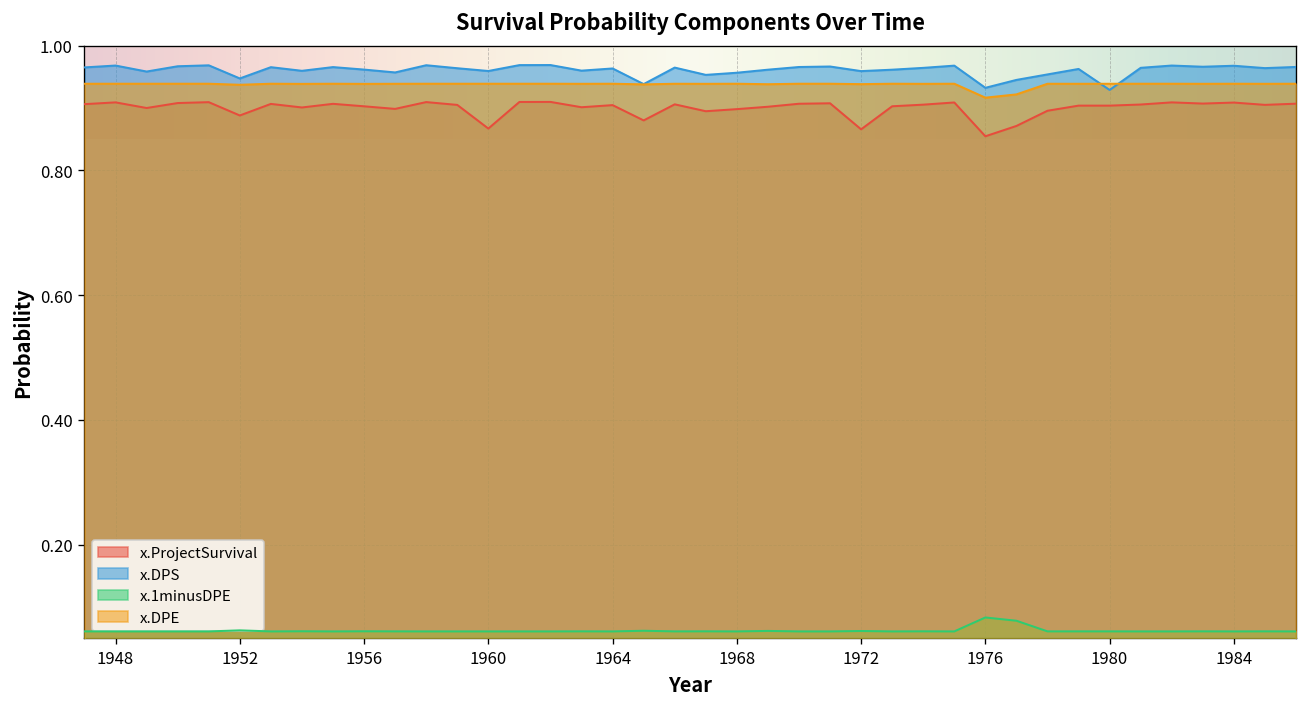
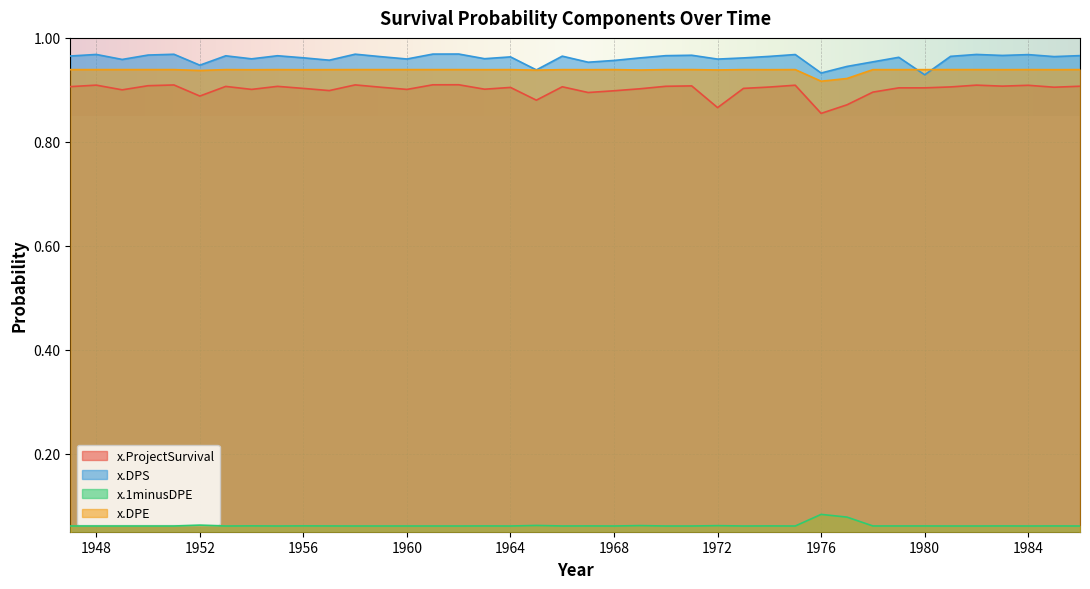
x.ProjectSurvival, 1960: 0.87 -> 0.90
